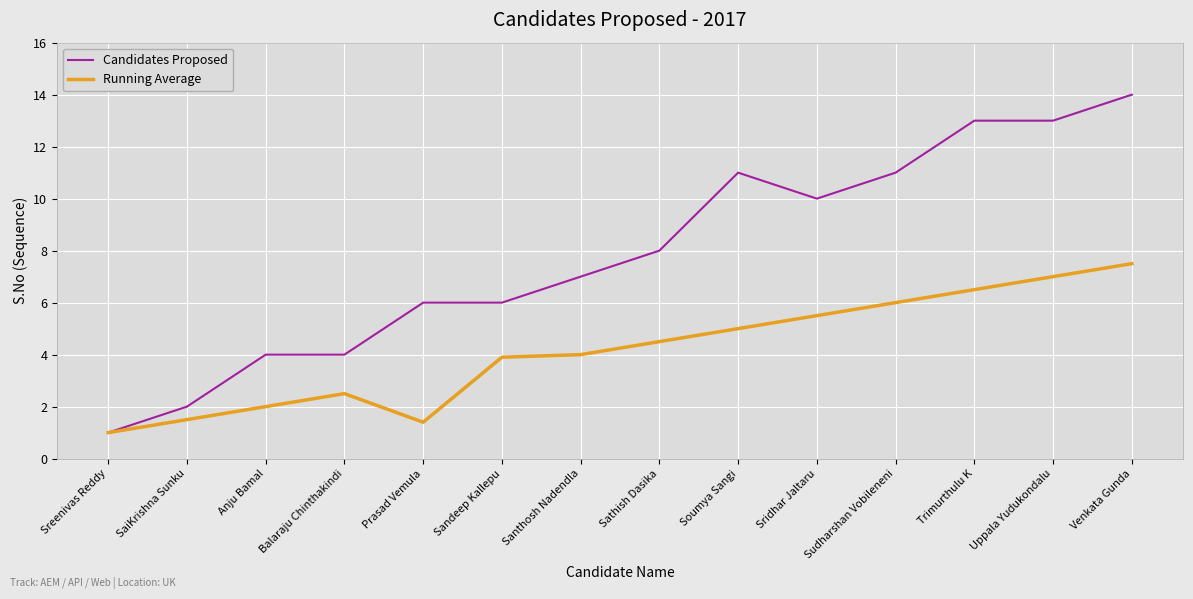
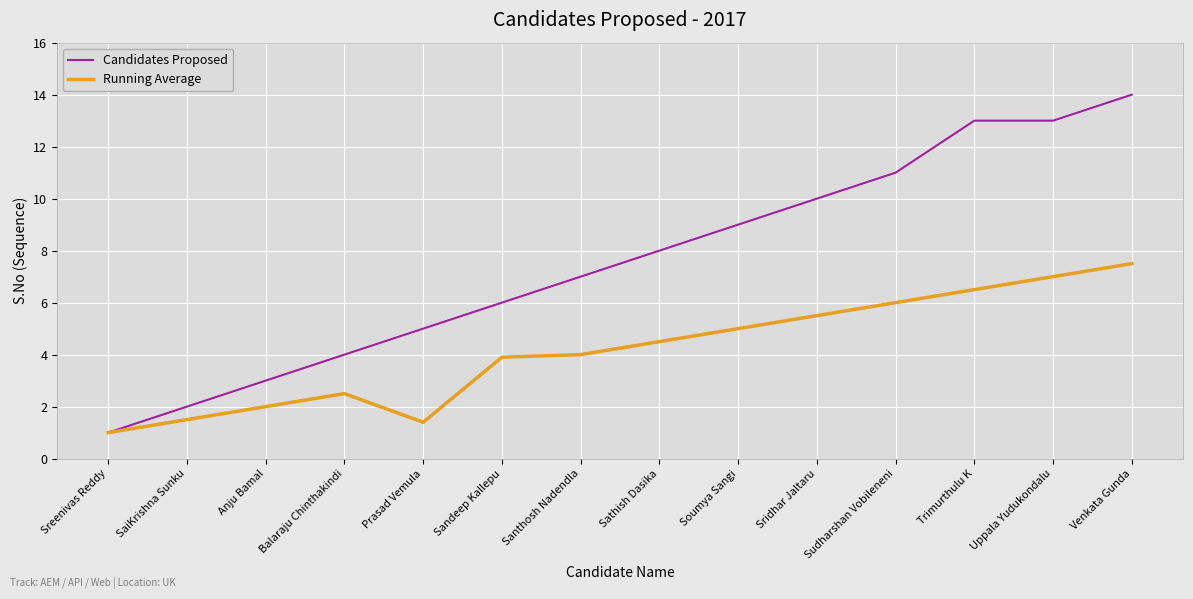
Candidates Proposed, Anju Bamal: 4 -> 3
Candidates Proposed, Prasad Vemula: 6 -> 5
Candidates Proposed, Soumya Sangi: 11 -> 9
